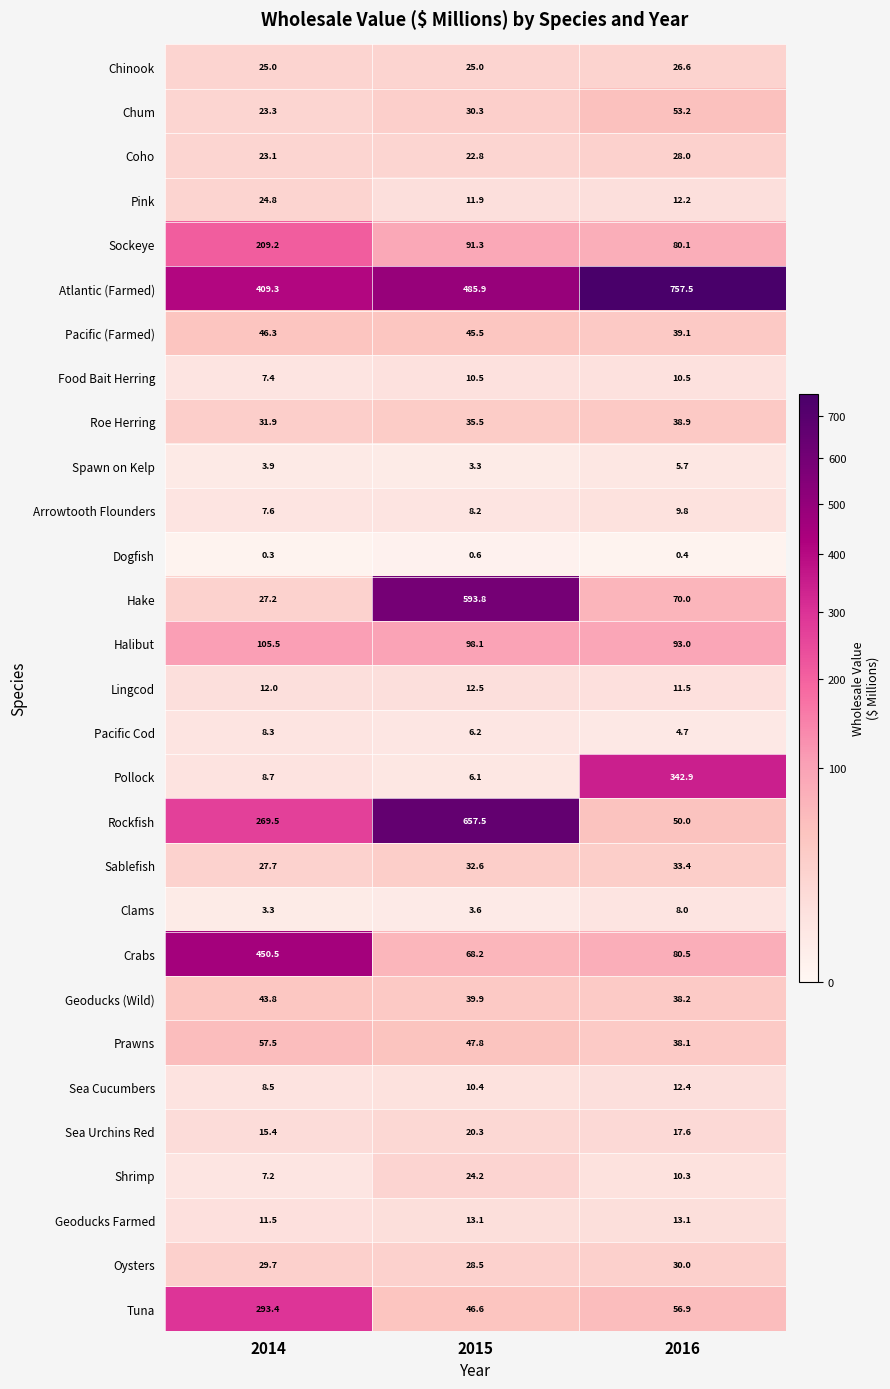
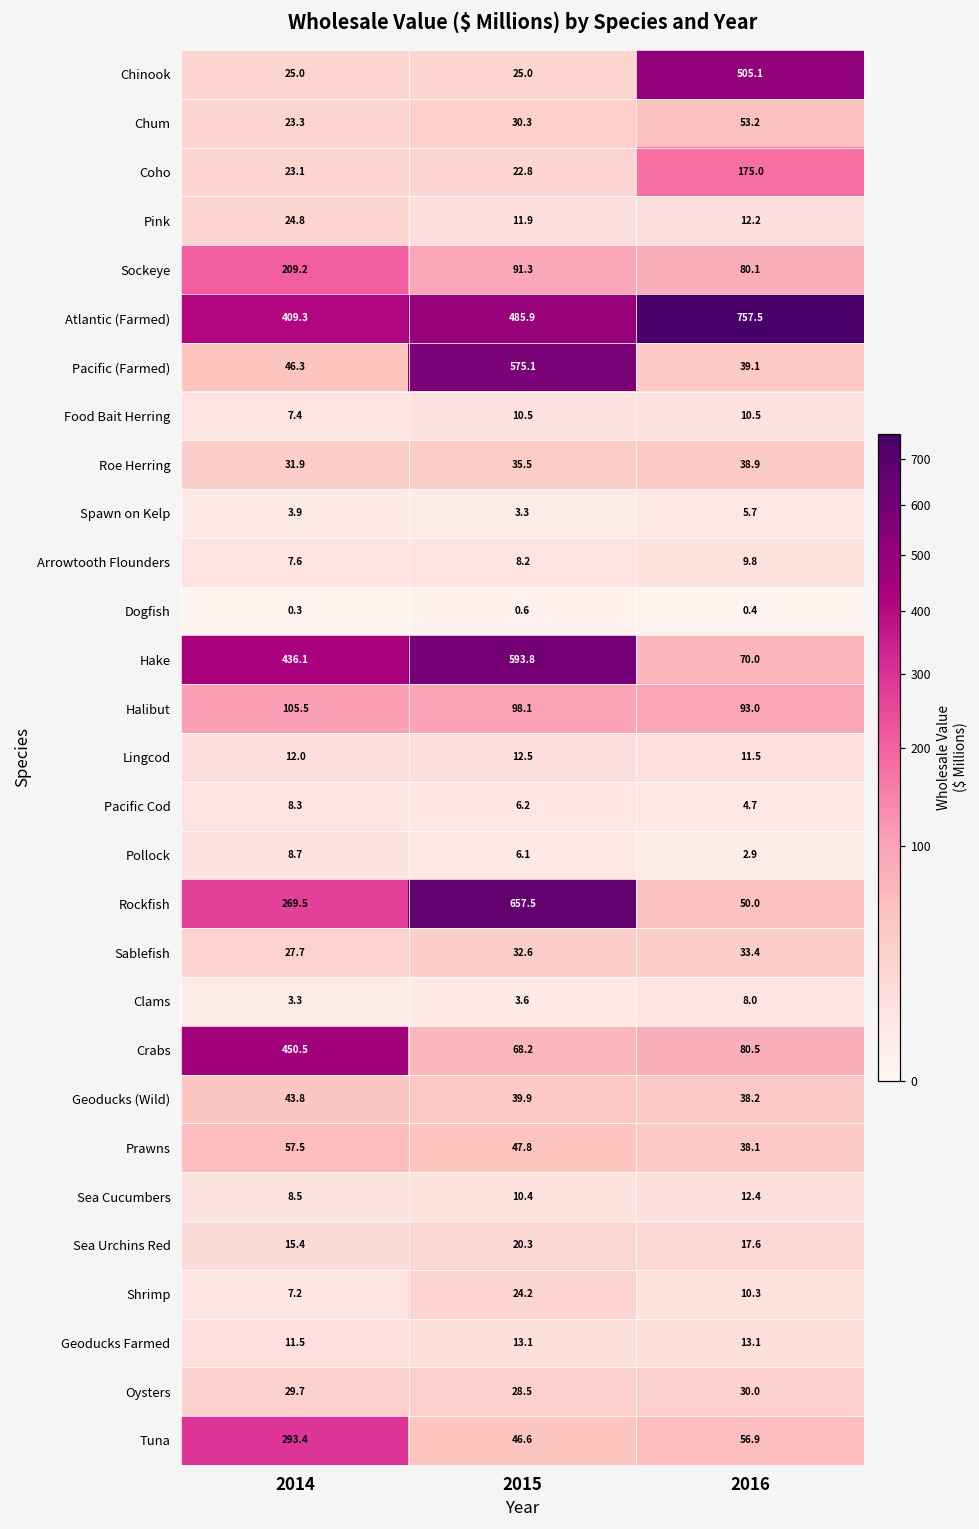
Chinook, 2016: 26.6 -> 505.1
Coho, 2016: 28.0 -> 175.0
Pacific (Farmed), 2015: 45.5 -> 575.1
Hake, 2014: 27.2 -> 436.1
Pollock, 2016: 342.9 -> 2.9
